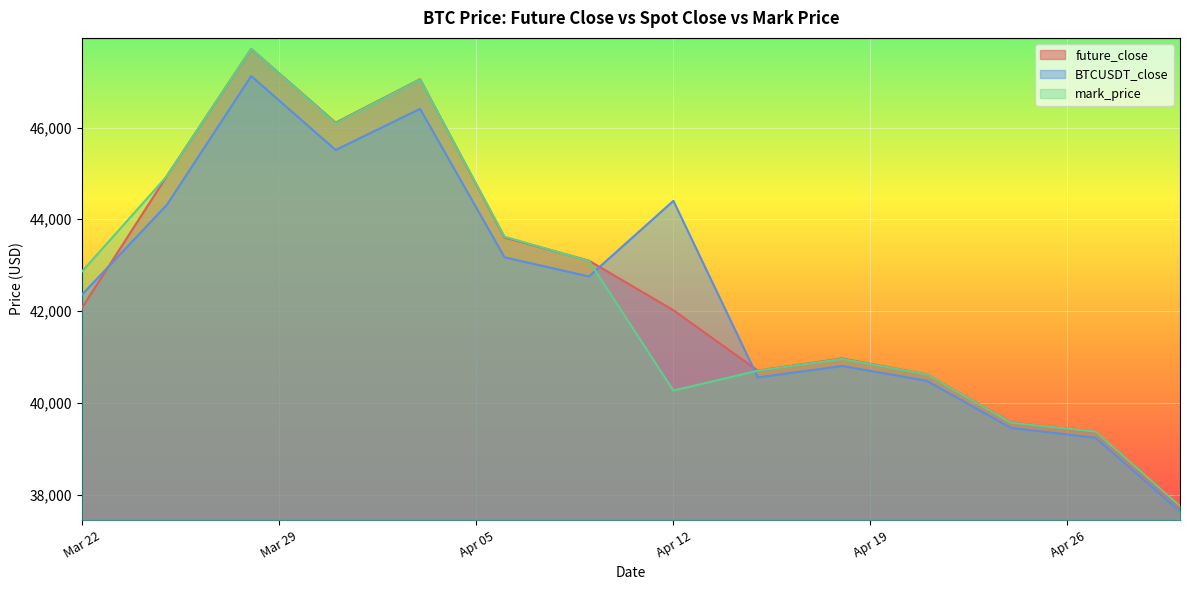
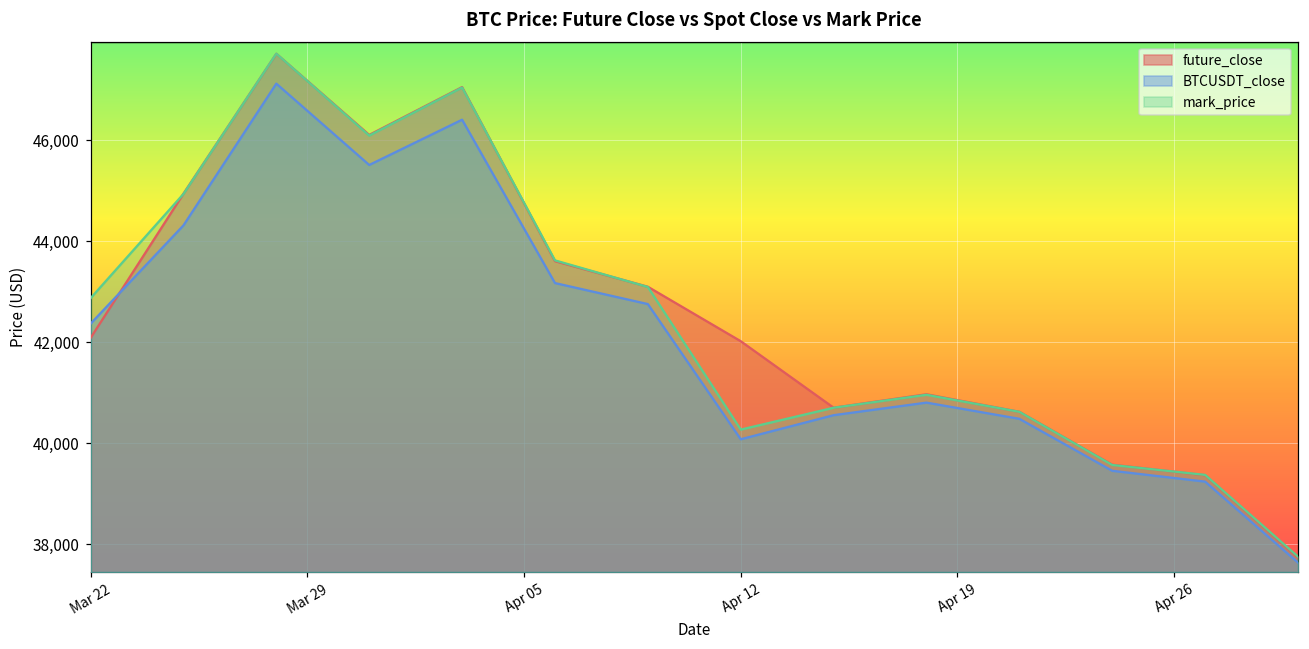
BTCUSDT_close, Apr 12: 44,400 -> 40,100
